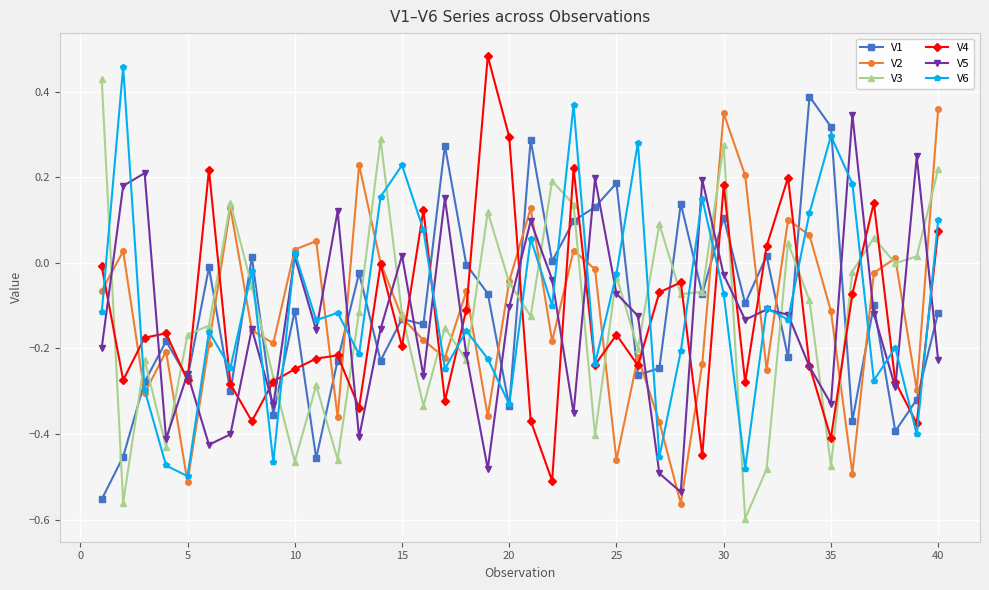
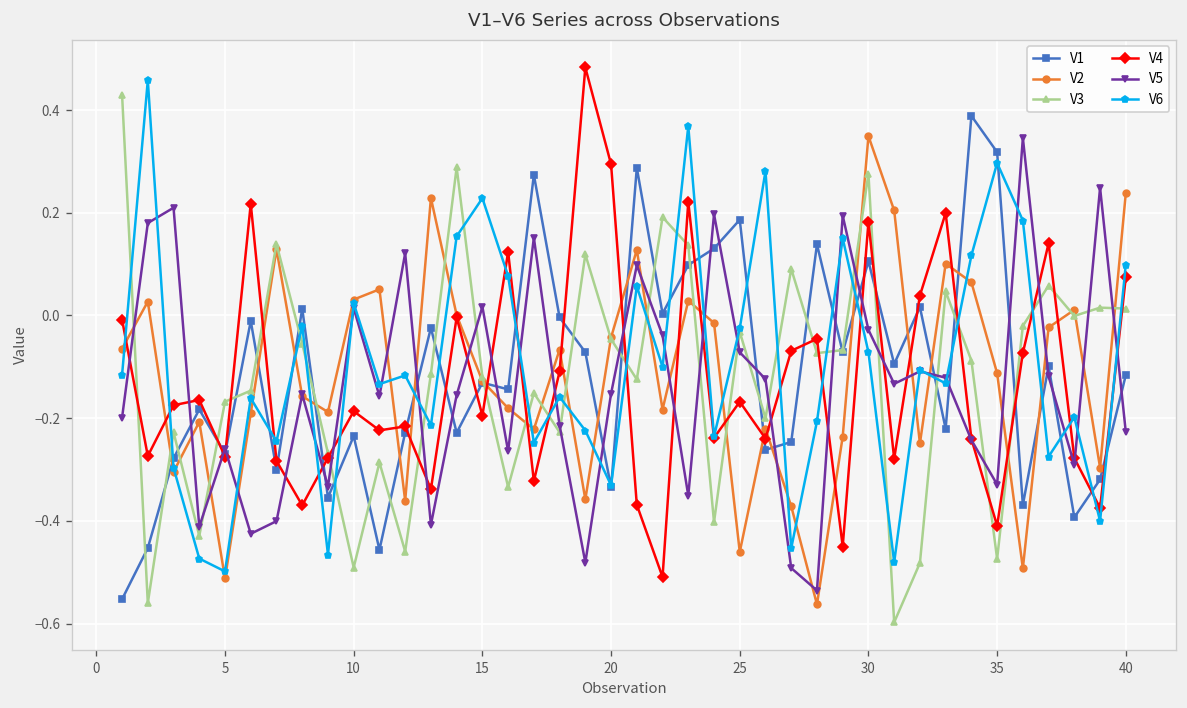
V1, 10: -0.11 -> -0.23
V3, 10: -0.46 -> -0.49
V4, 10: -0.25 -> -0.19
V5, 20: -0.10 -> -0.15
V2, 40: 0.36 -> 0.24
V3, 40: 0.22 -> 0.01
